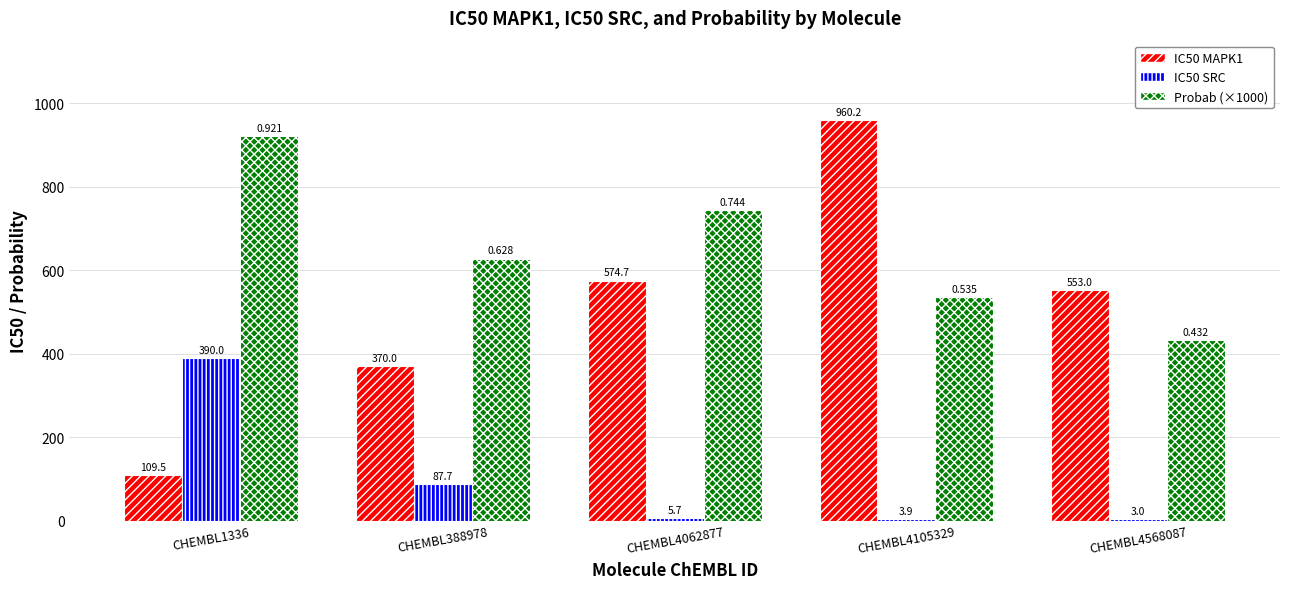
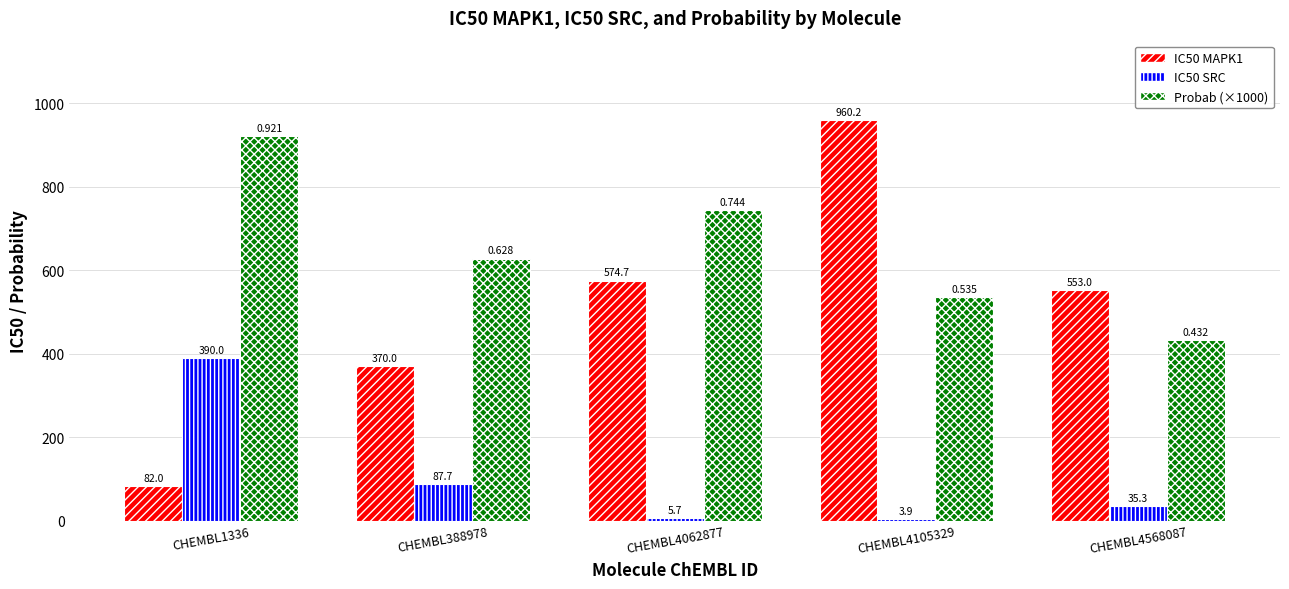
IC50 MAPK1, CHEMBL1336: 109.5 -> 82.0
IC50 SRC, CHEMBL4568087: 3.0 -> 35.3
